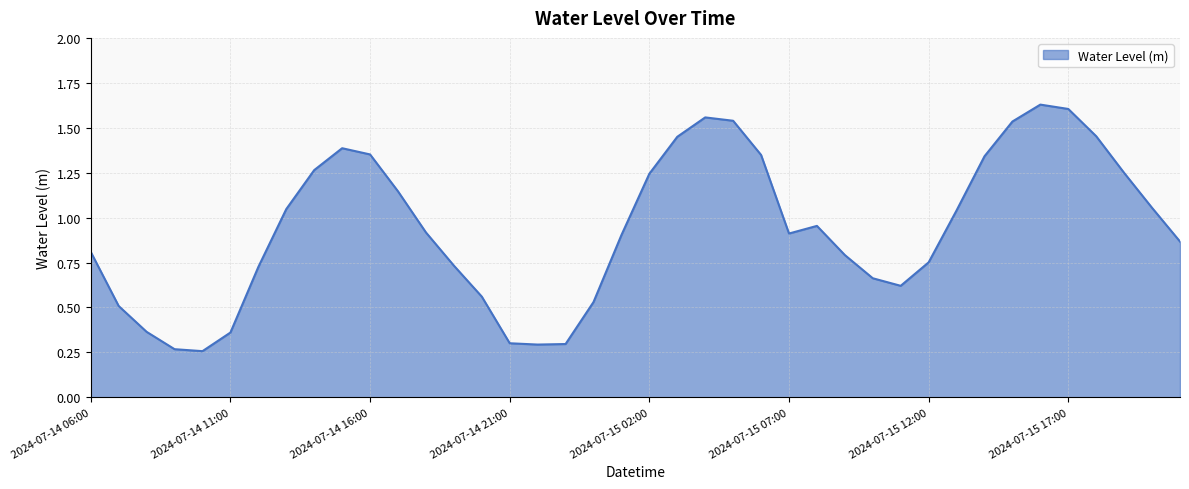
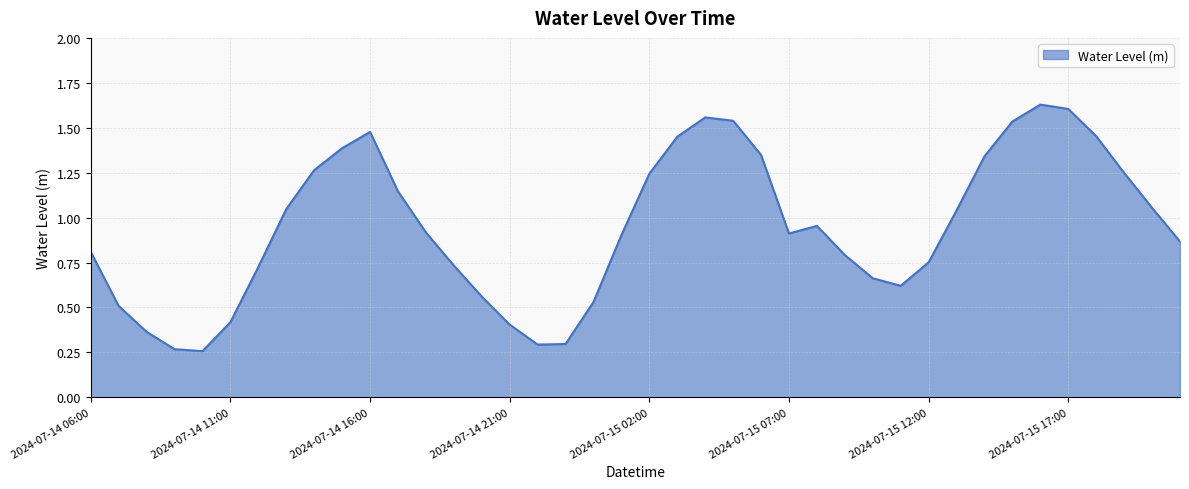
2024-07-14 11:00: 0.36 -> 0.42
2024-07-14 16:00: 1.35 -> 1.48
2024-07-14 21:00: 0.30 -> 0.40
